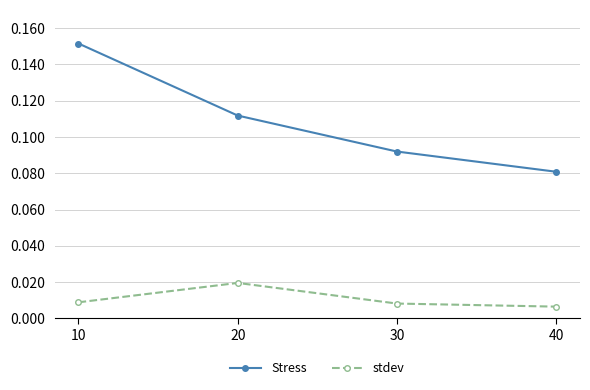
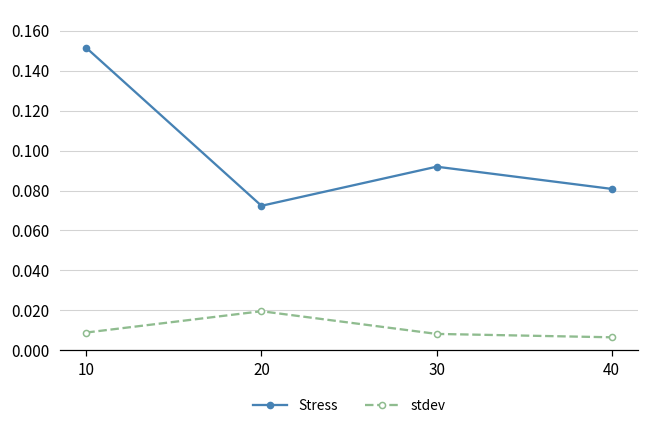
Stress, 20: 0.112 -> 0.072
